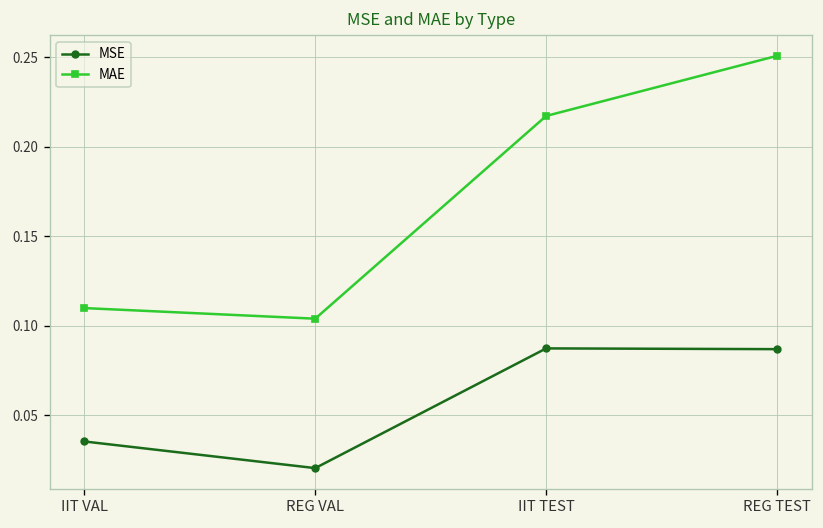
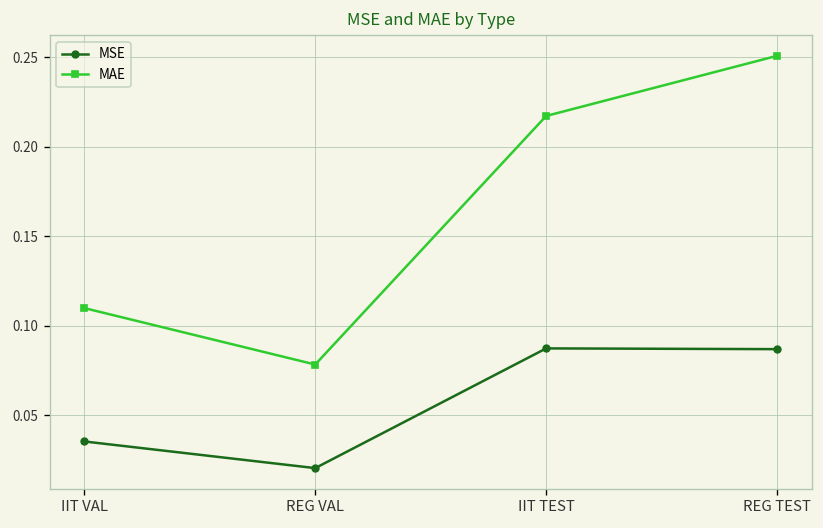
MAE, REG VAL: 0.104 -> 0.078
